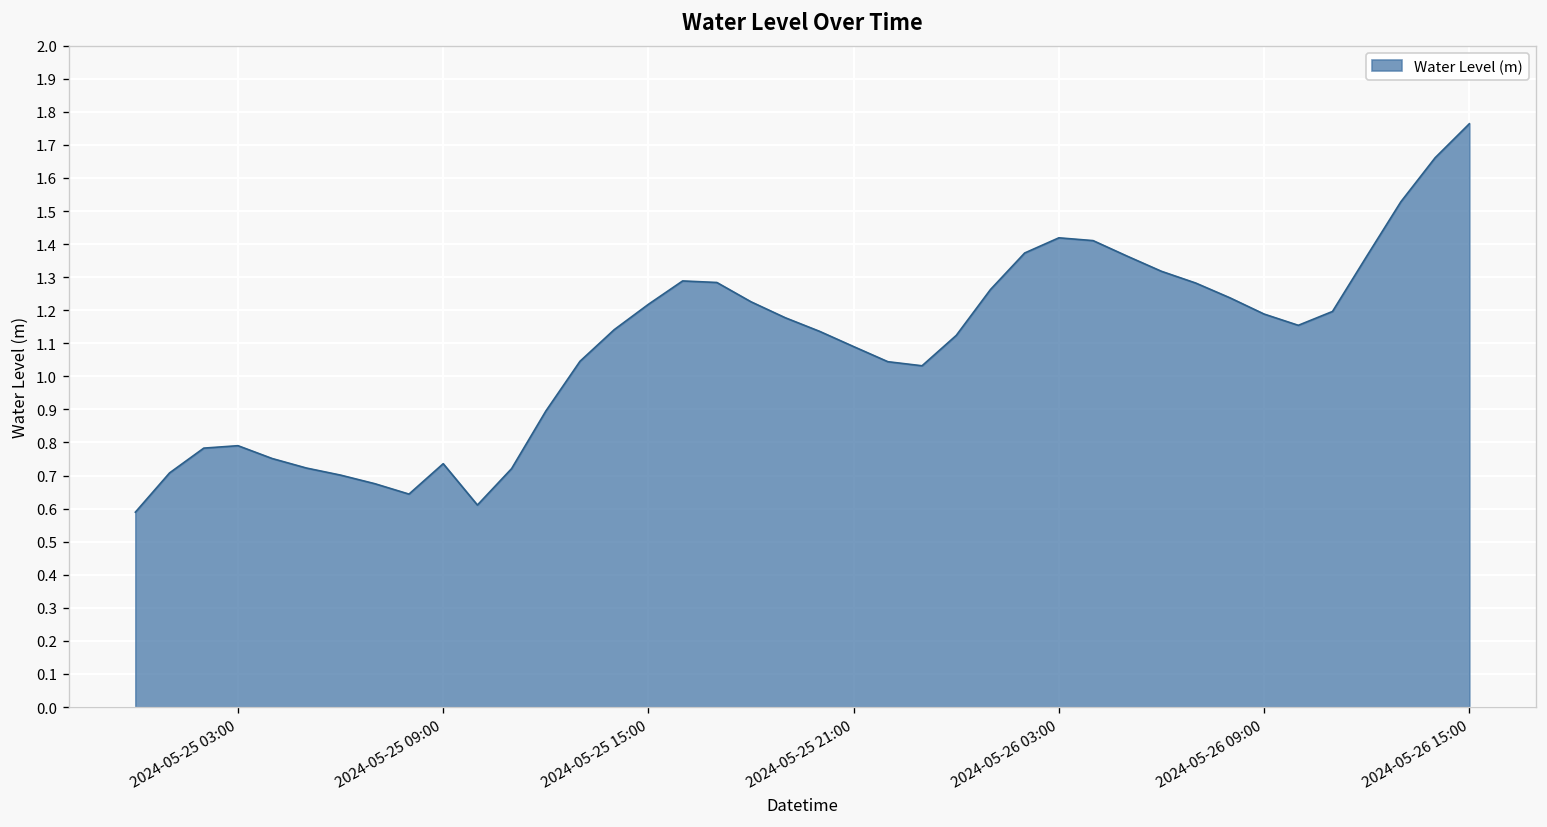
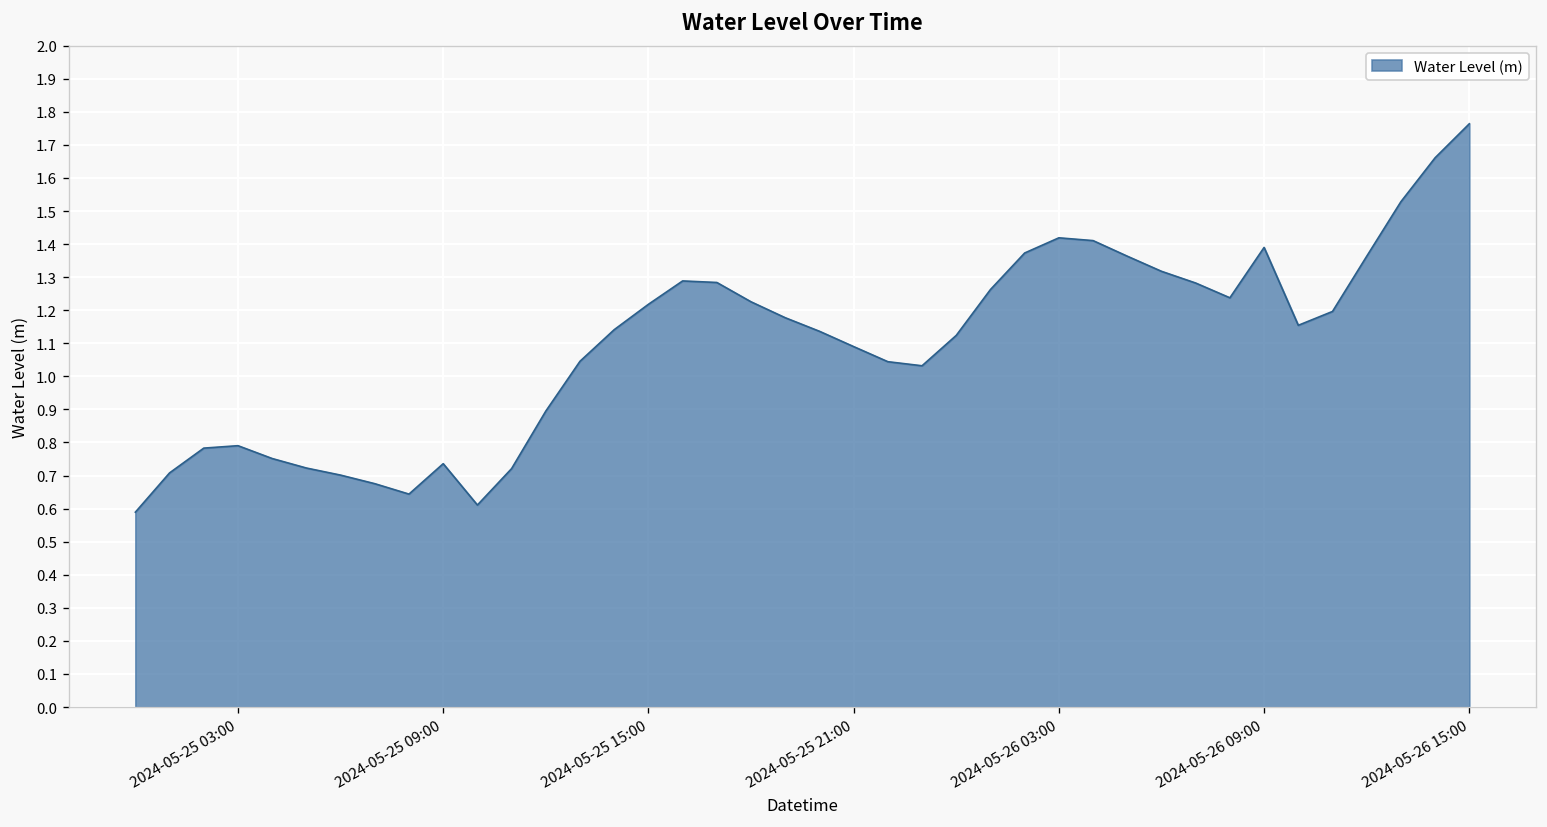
2024-05-26 09:00: 1.19 -> 1.39
